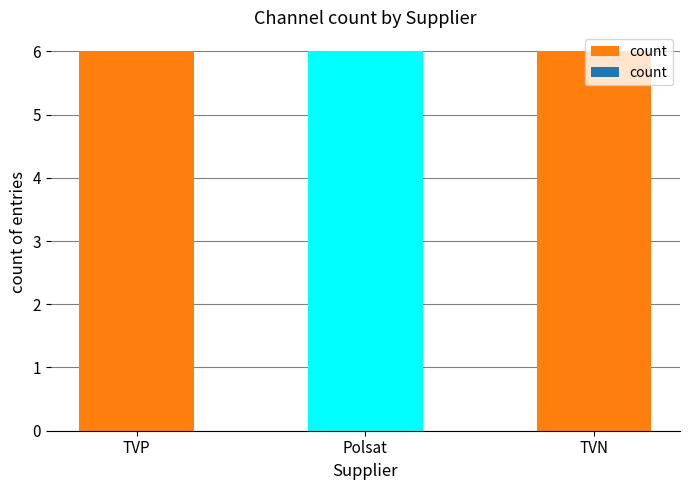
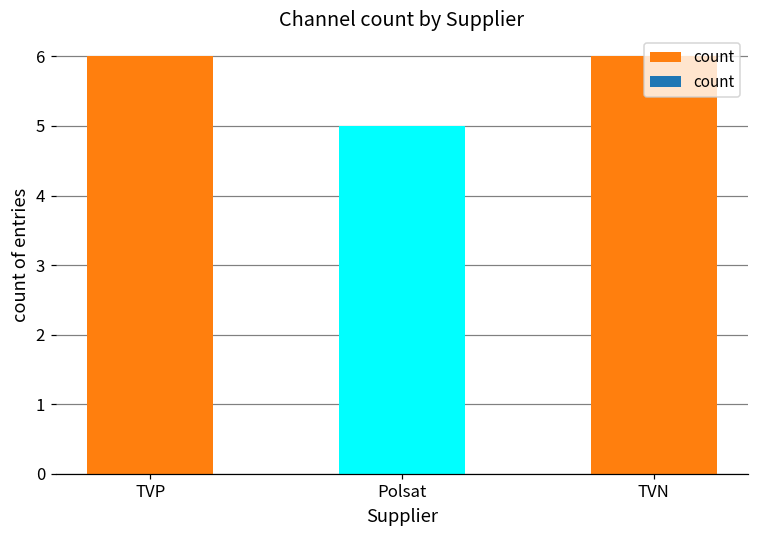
Polsat: 6 -> 5
